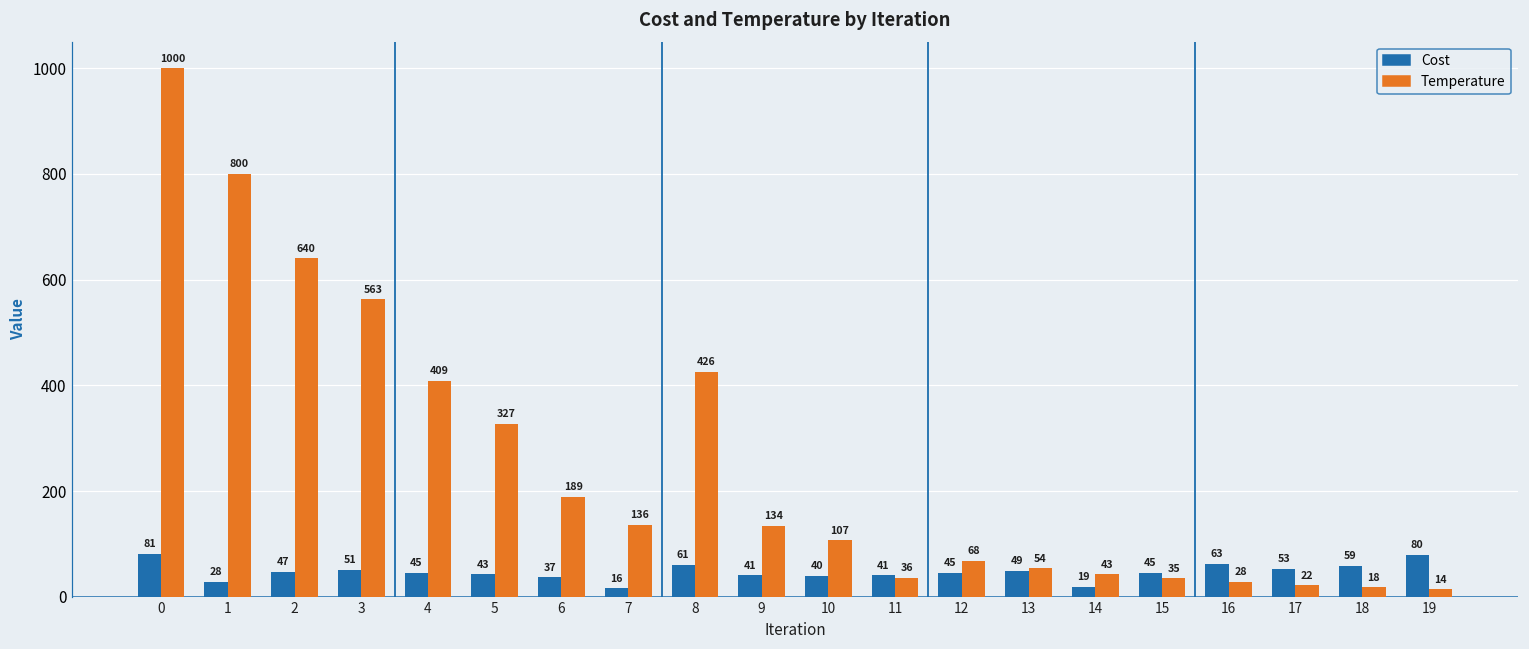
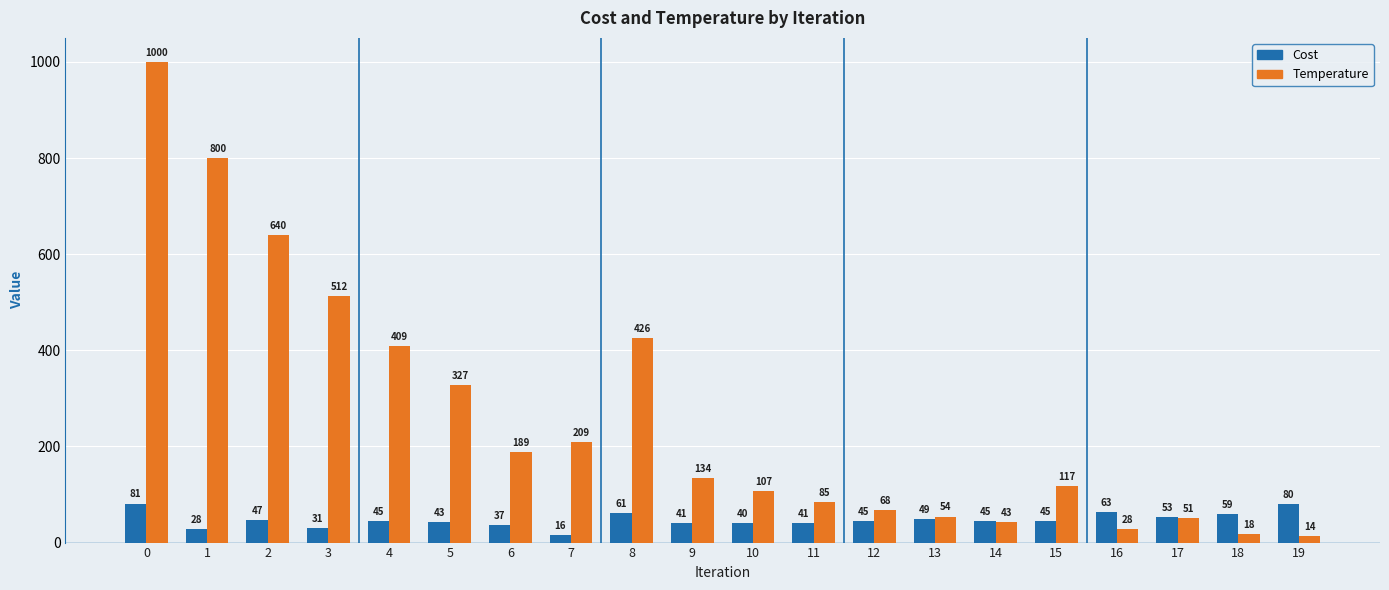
Cost, 3: 51 -> 31
Temperature, 3: 563 -> 512
Temperature, 7: 136 -> 209
Temperature, 11: 36 -> 85
Cost, 14: 19 -> 45
Temperature, 15: 35 -> 117
Temperature, 17: 22 -> 51
